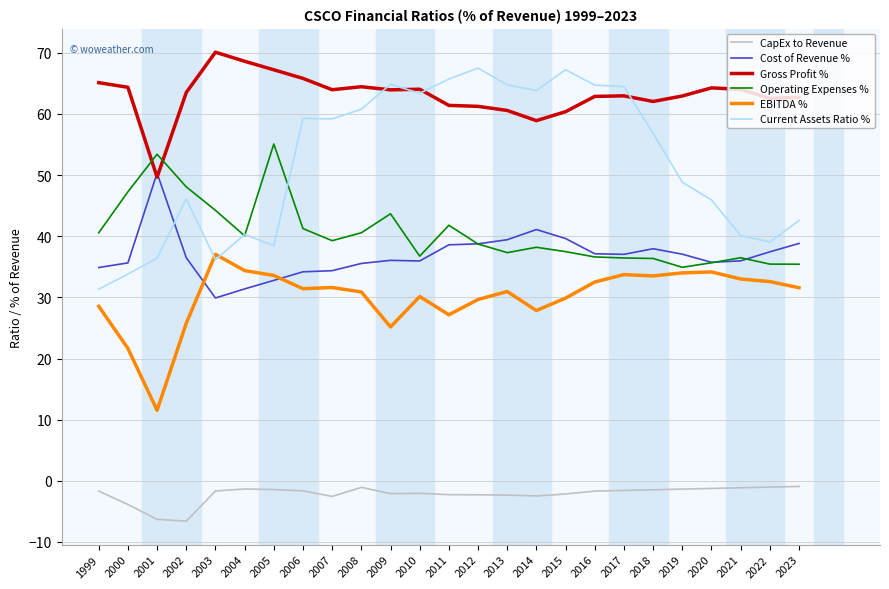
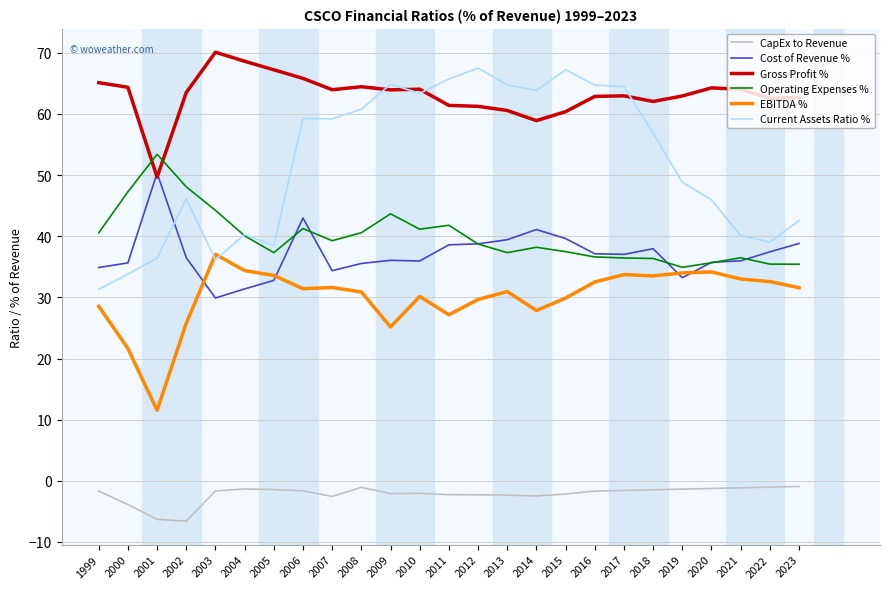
Operating Expenses %, 2005: 55 -> 37
Cost of Revenue %, 2006: 34 -> 43
Operating Expenses %, 2010: 37 -> 41
Cost of Revenue %, 2019: 37 -> 33
